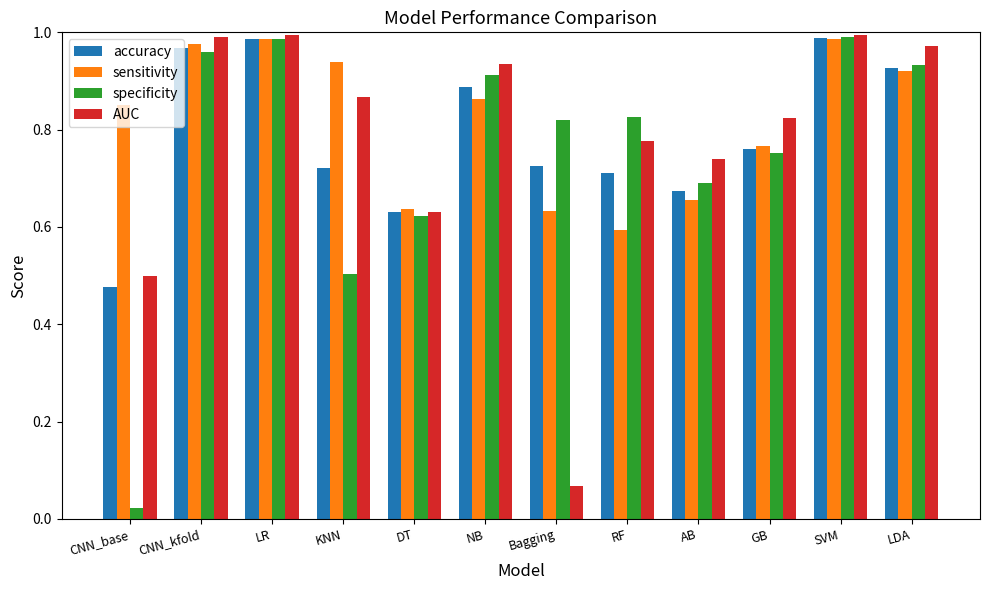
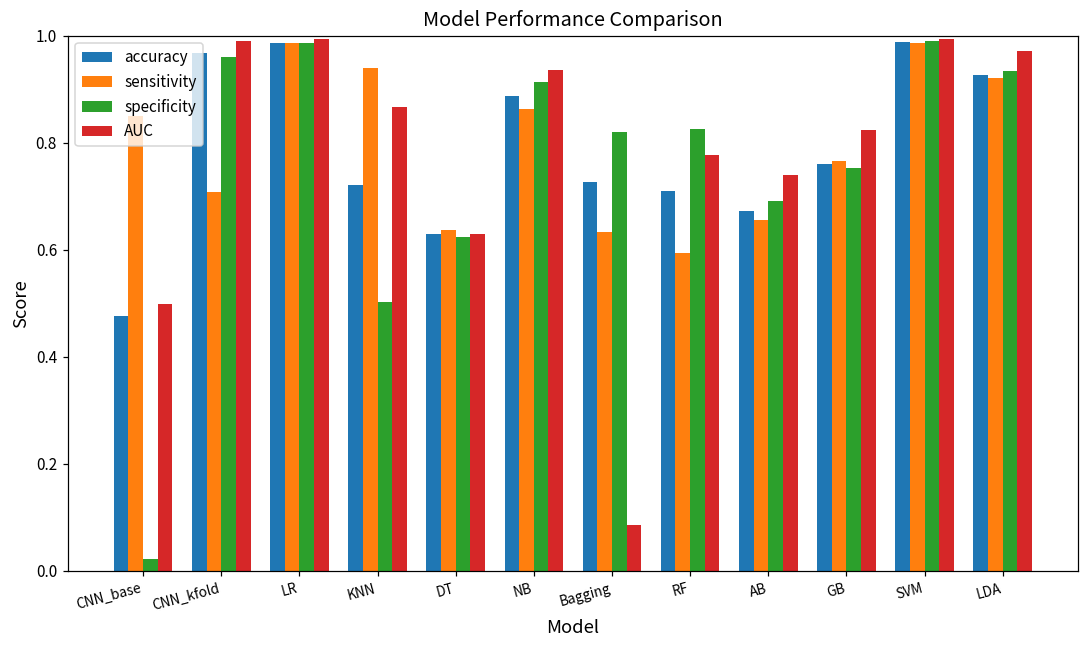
sensitivity, CNN_kfold: 0.98 -> 0.71
AUC, Bagging: 0.07 -> 0.09
